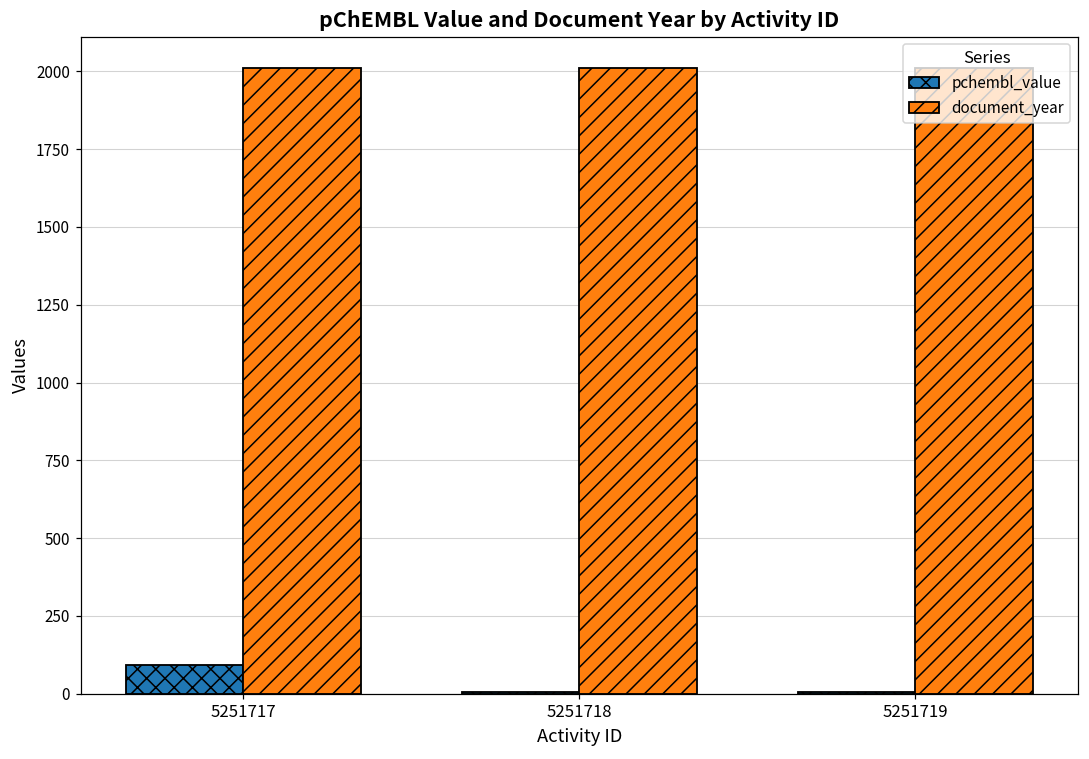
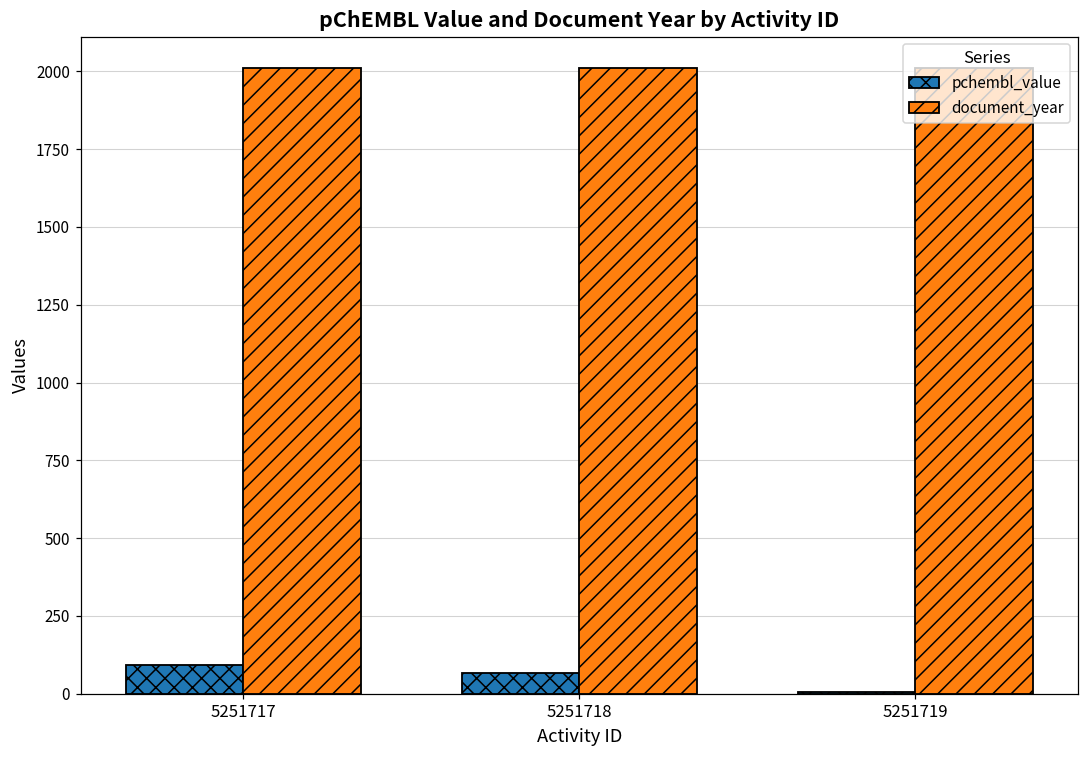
pchembl_value, 5251718: 10 -> 70
